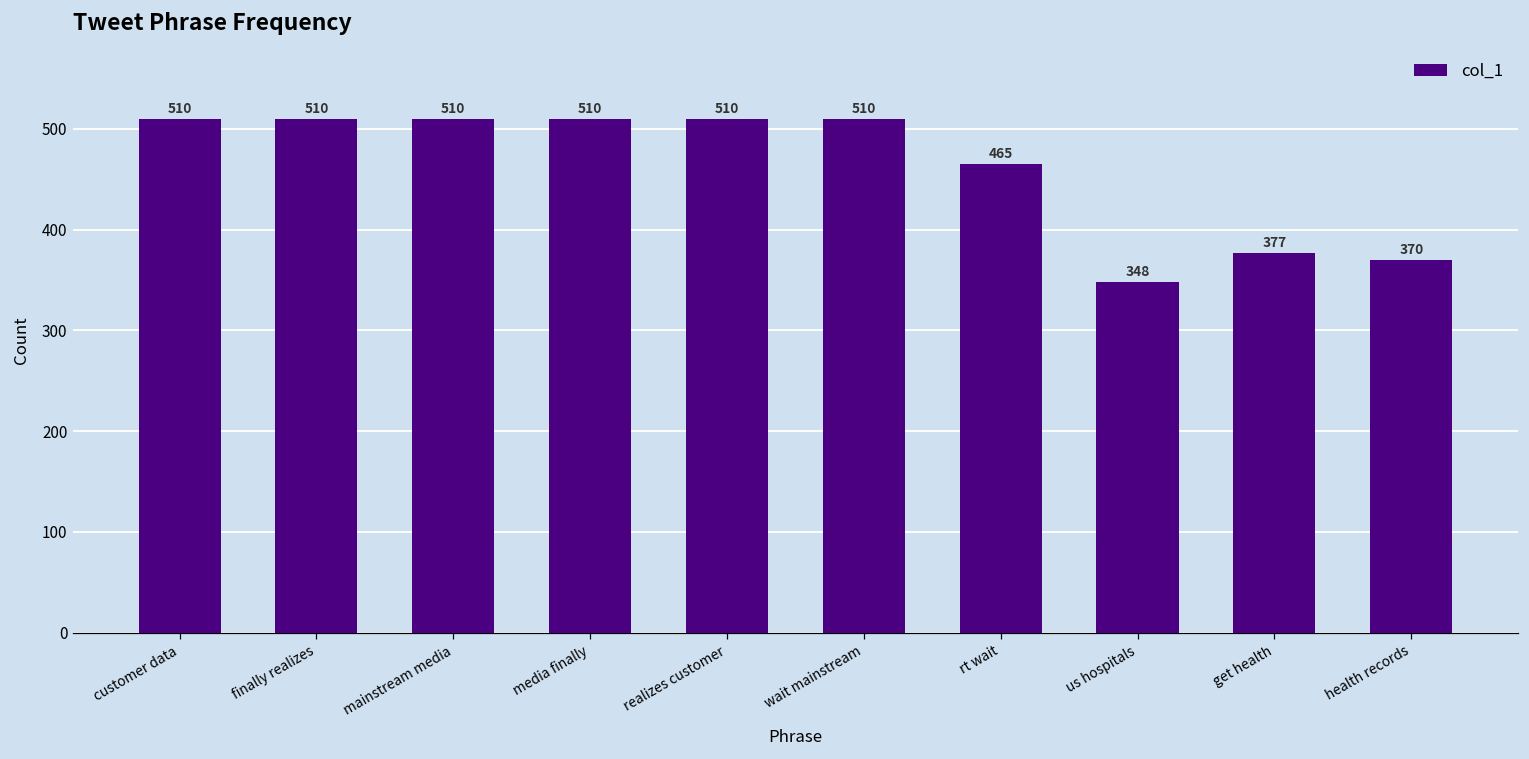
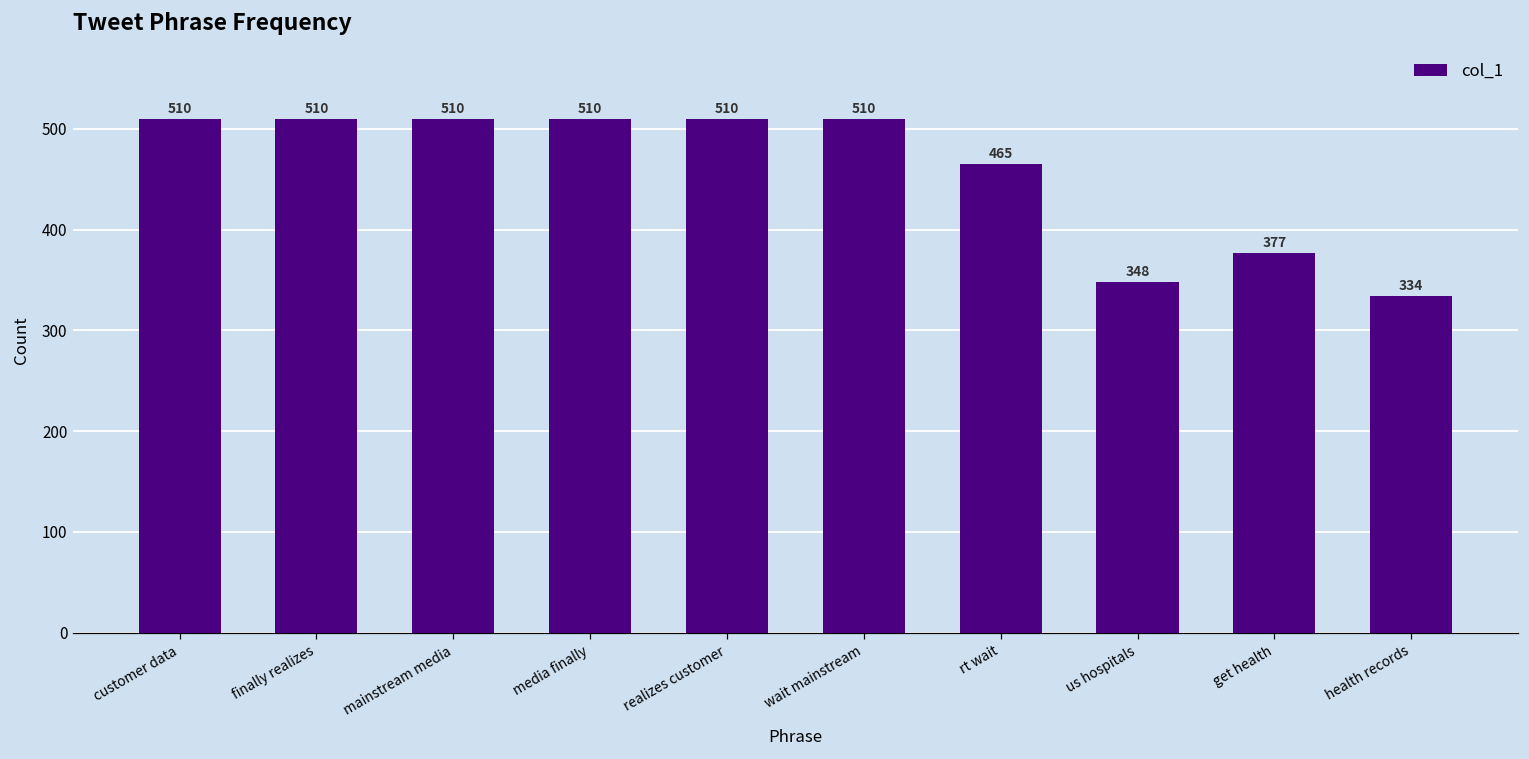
health records: 370 -> 334
